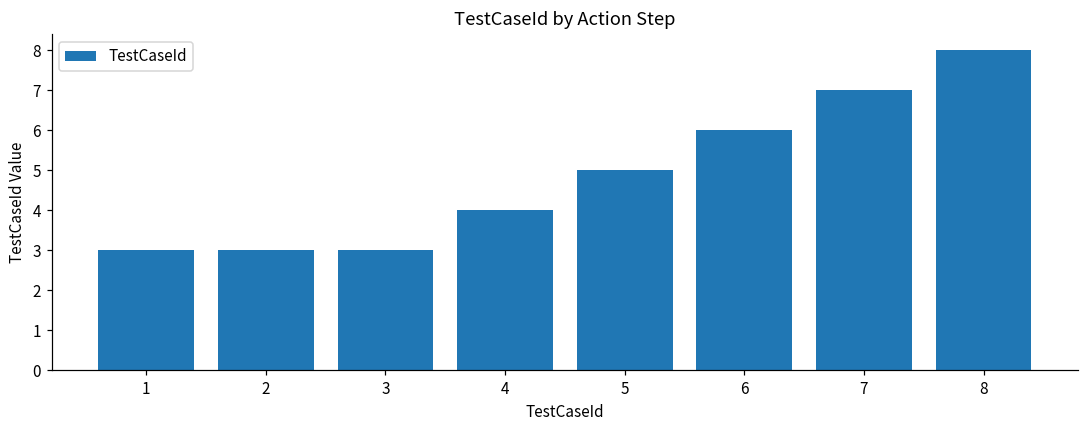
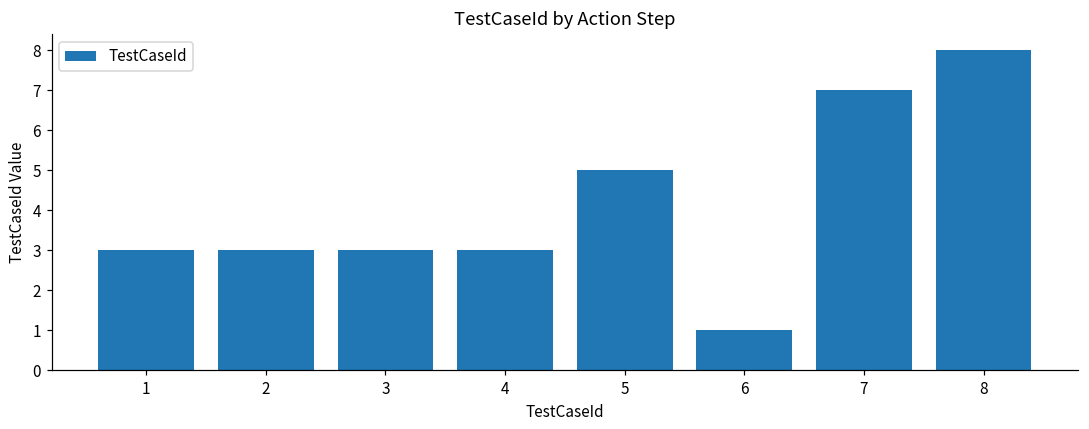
4: 4 -> 3
6: 6 -> 1
